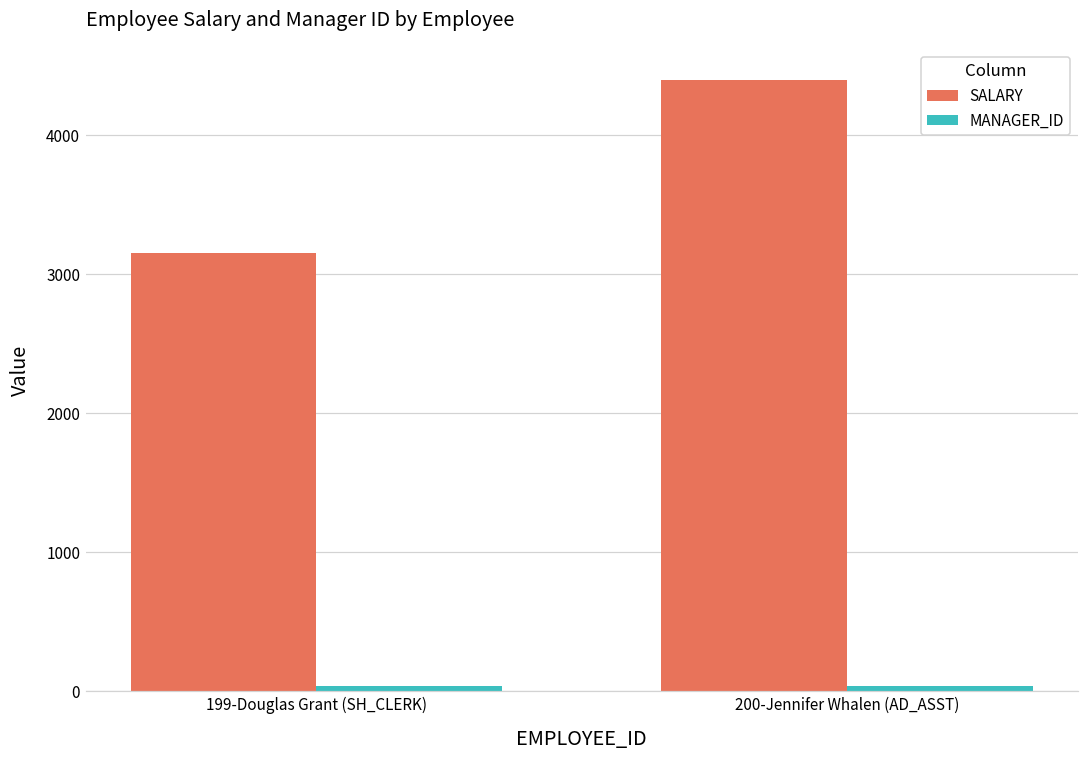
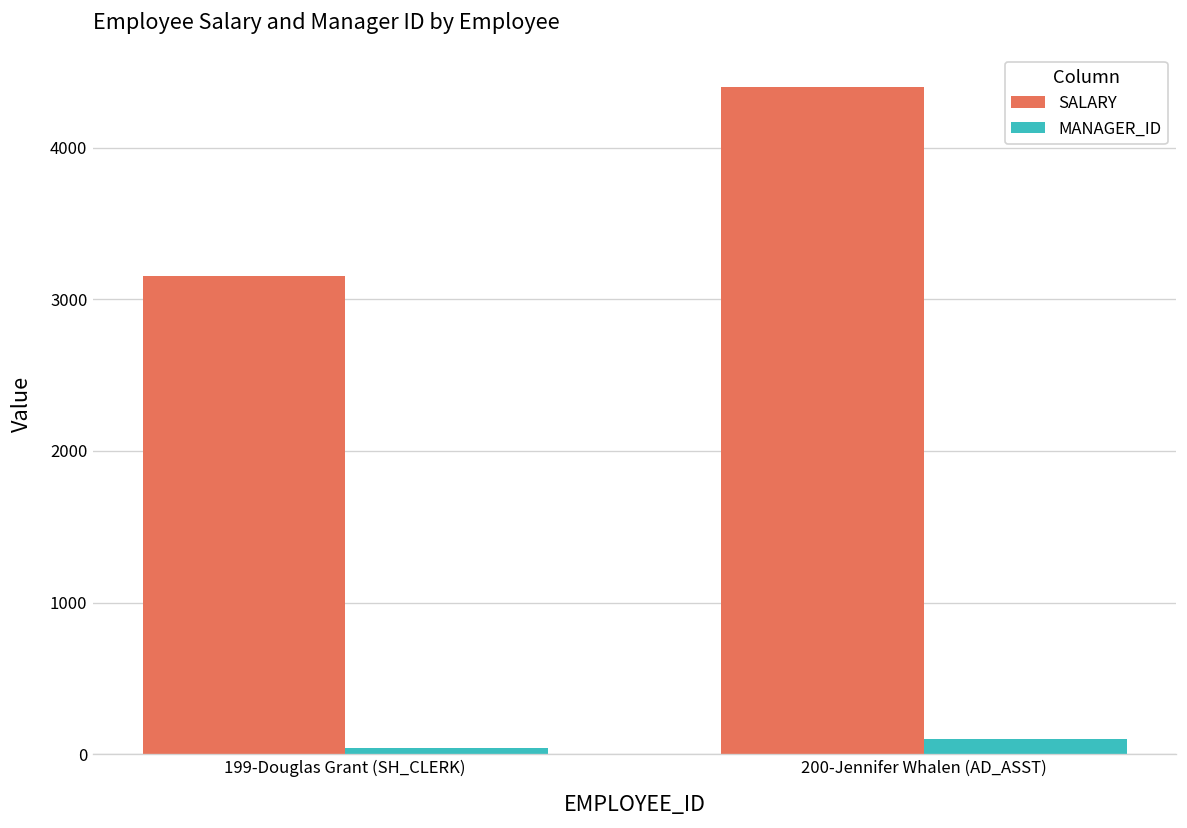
MANAGER_ID, 200-Jennifer Whalen (AD_ASST): 40 -> 100
